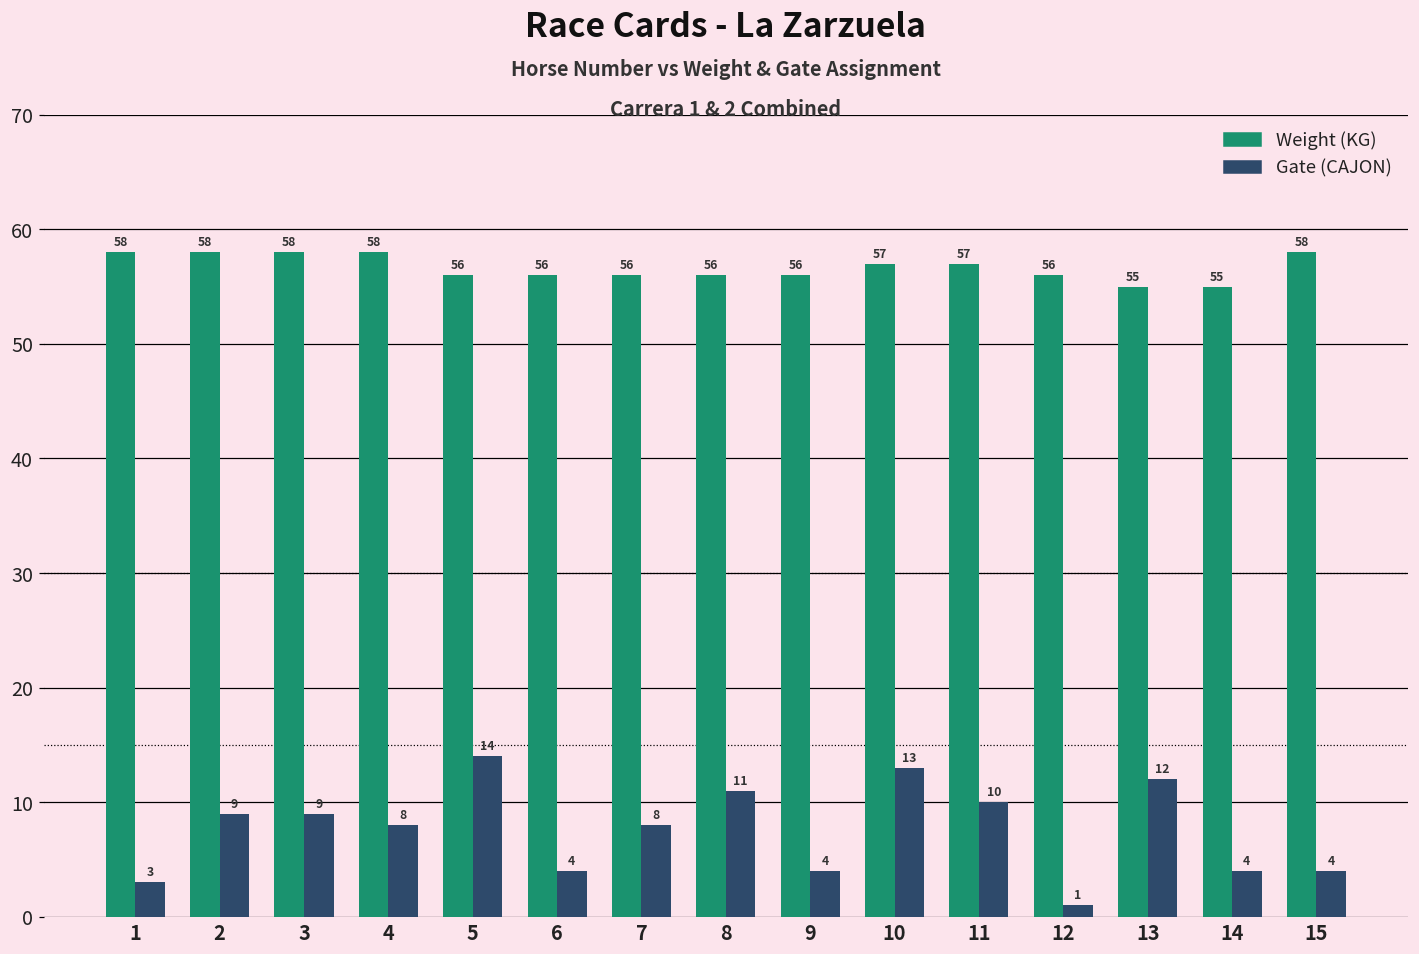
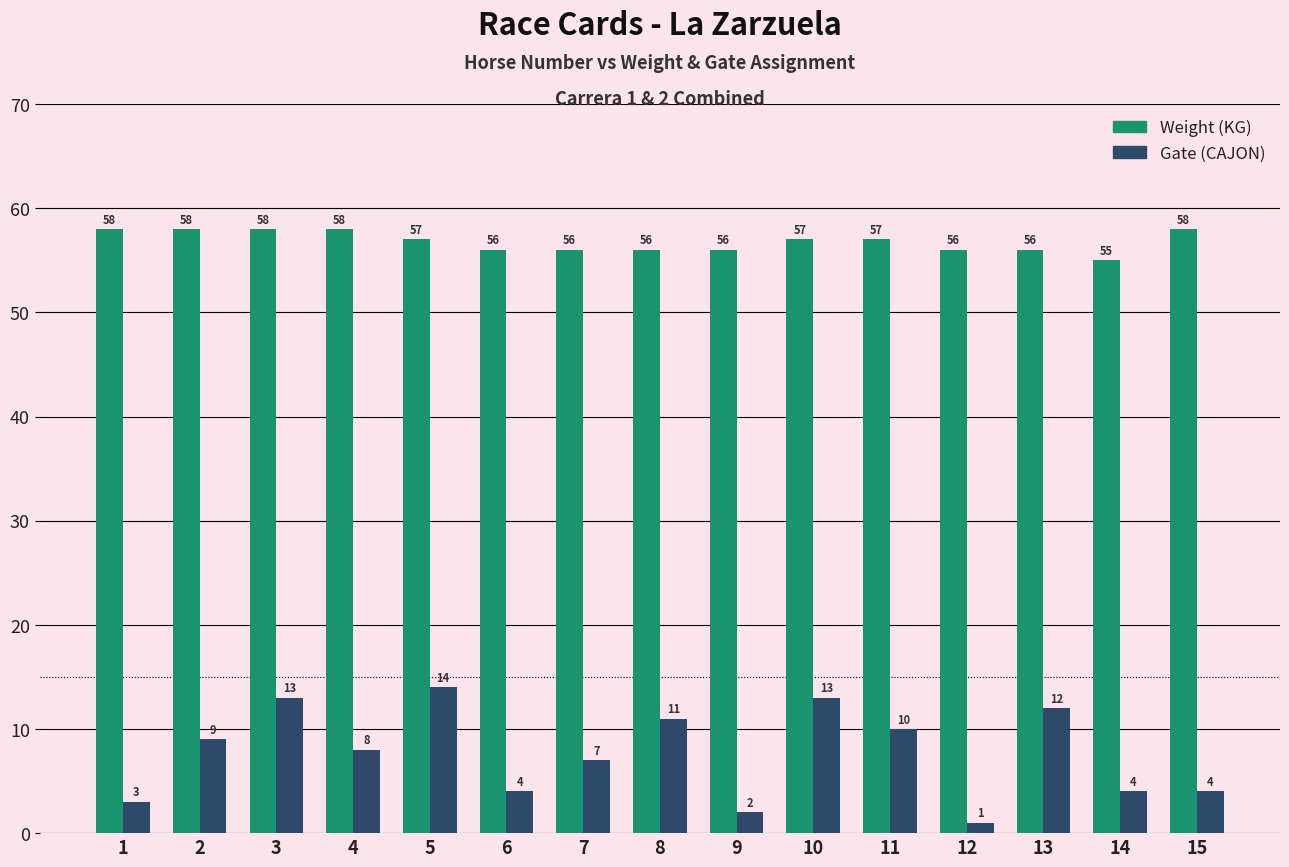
Gate (CAJON), 3: 9 -> 13
Weight (KG), 5: 56 -> 57
Gate (CAJON), 7: 8 -> 7
Gate (CAJON), 9: 4 -> 2
Weight (KG), 13: 55 -> 56
